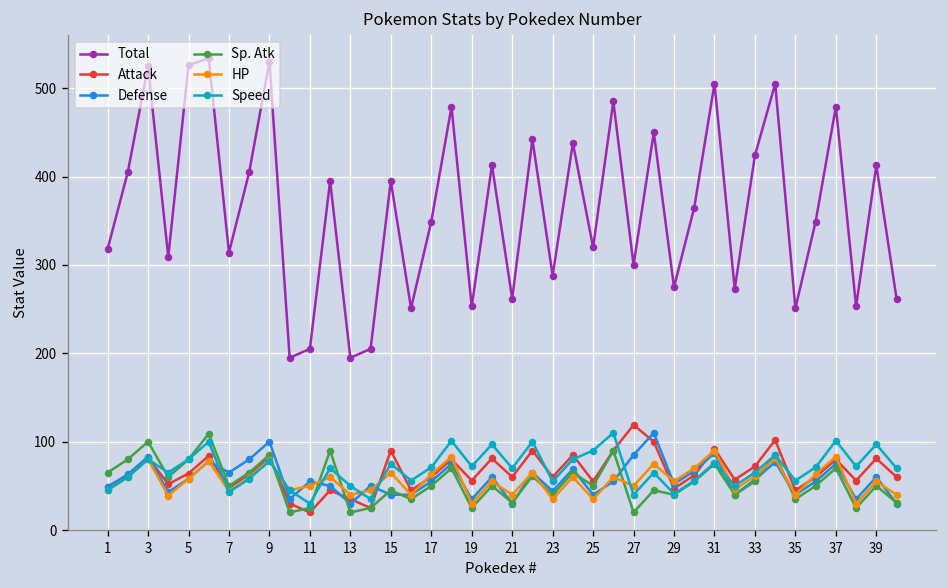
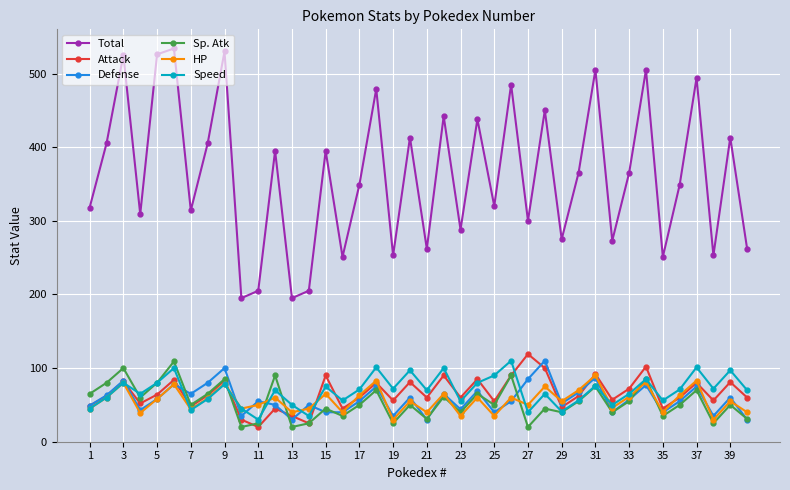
Total, 33: 420 -> 370
Total, 37: 480 -> 490
